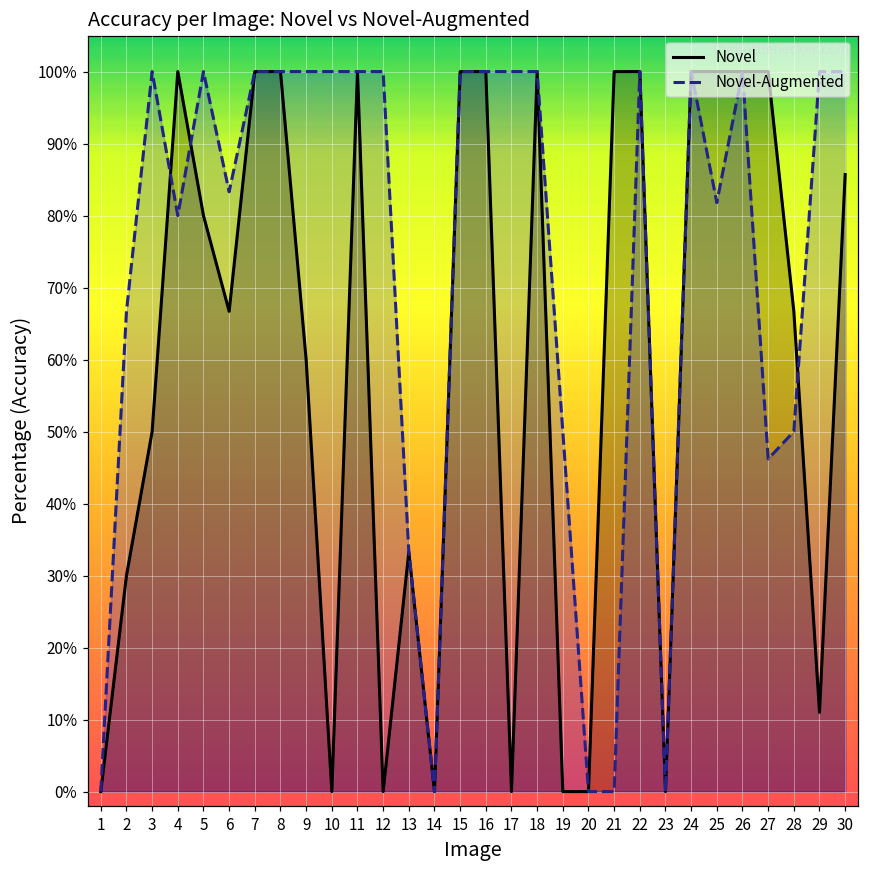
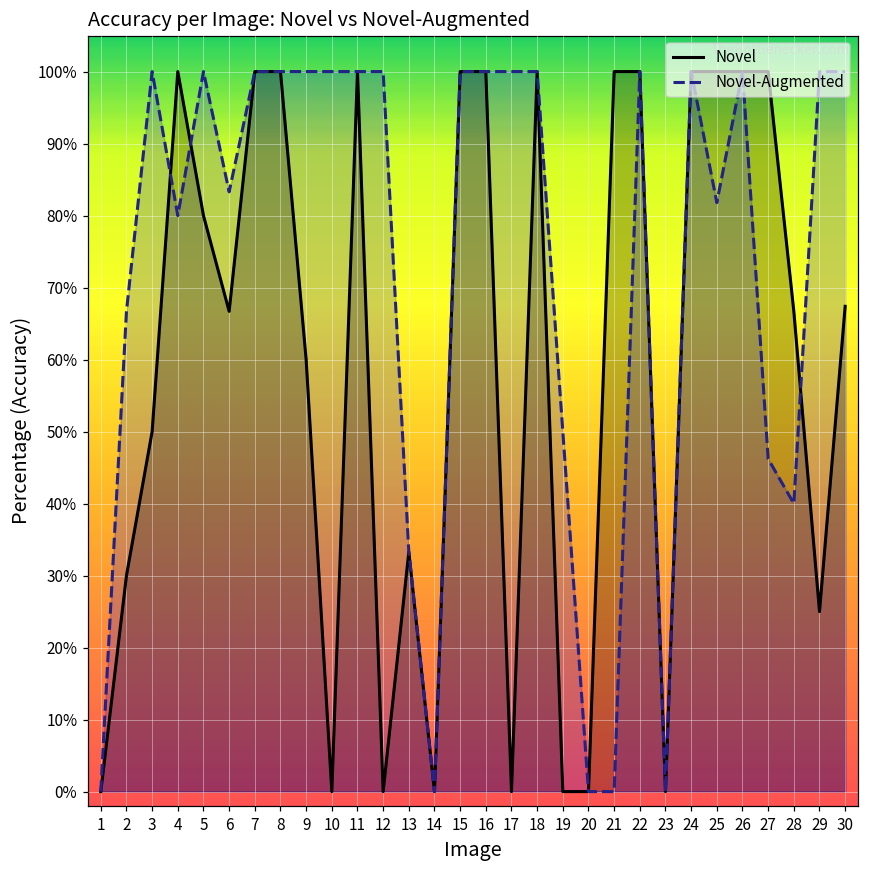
Novel-Augmented, 28: 50% -> 40%
Novel, 29: 11% -> 25%
Novel, 30: 86% -> 67%
